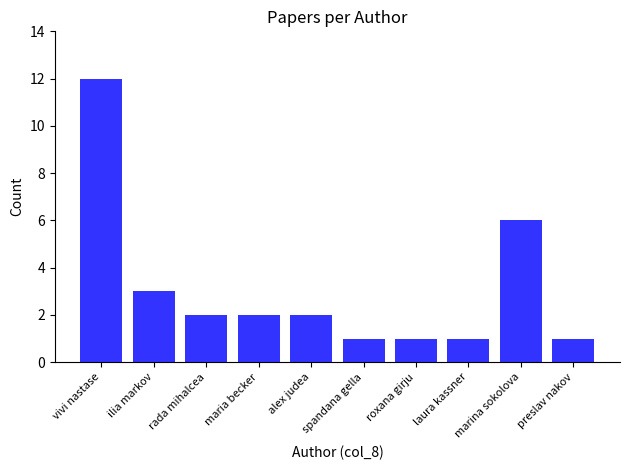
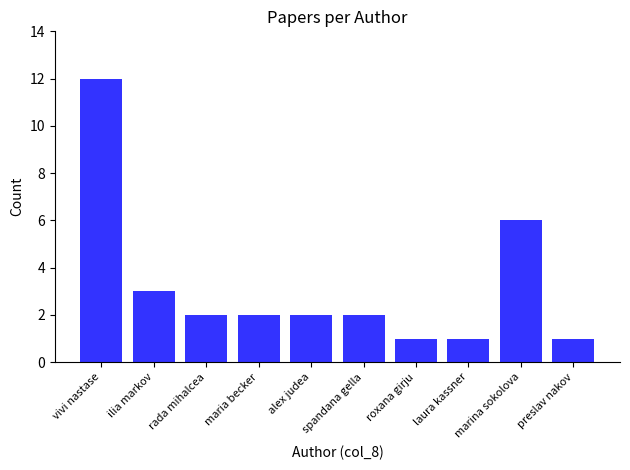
spandana gella: 1 -> 2
